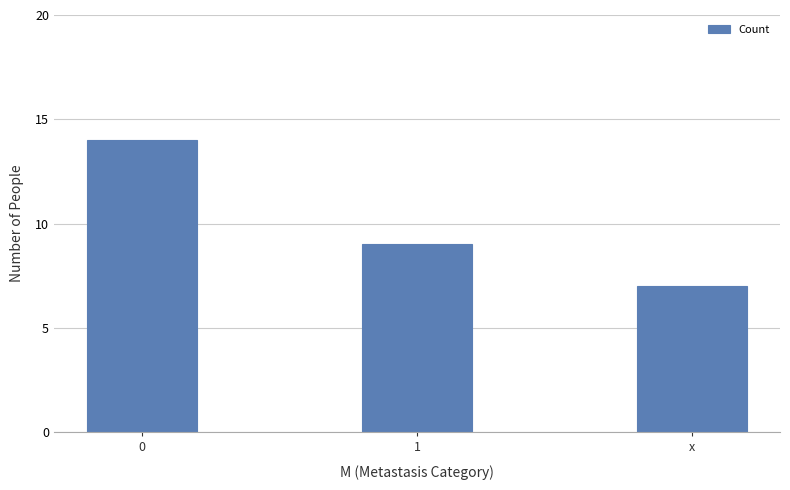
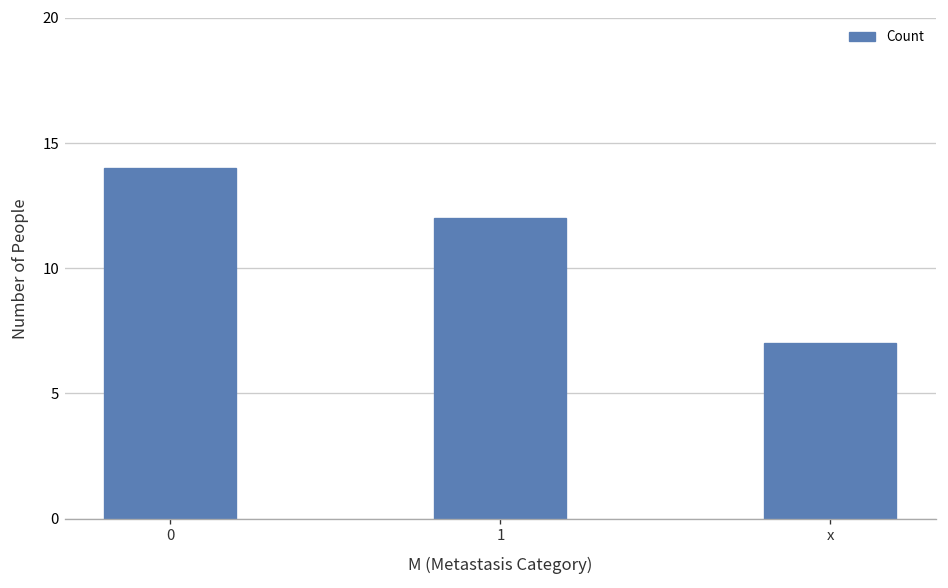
1: 9 -> 12
